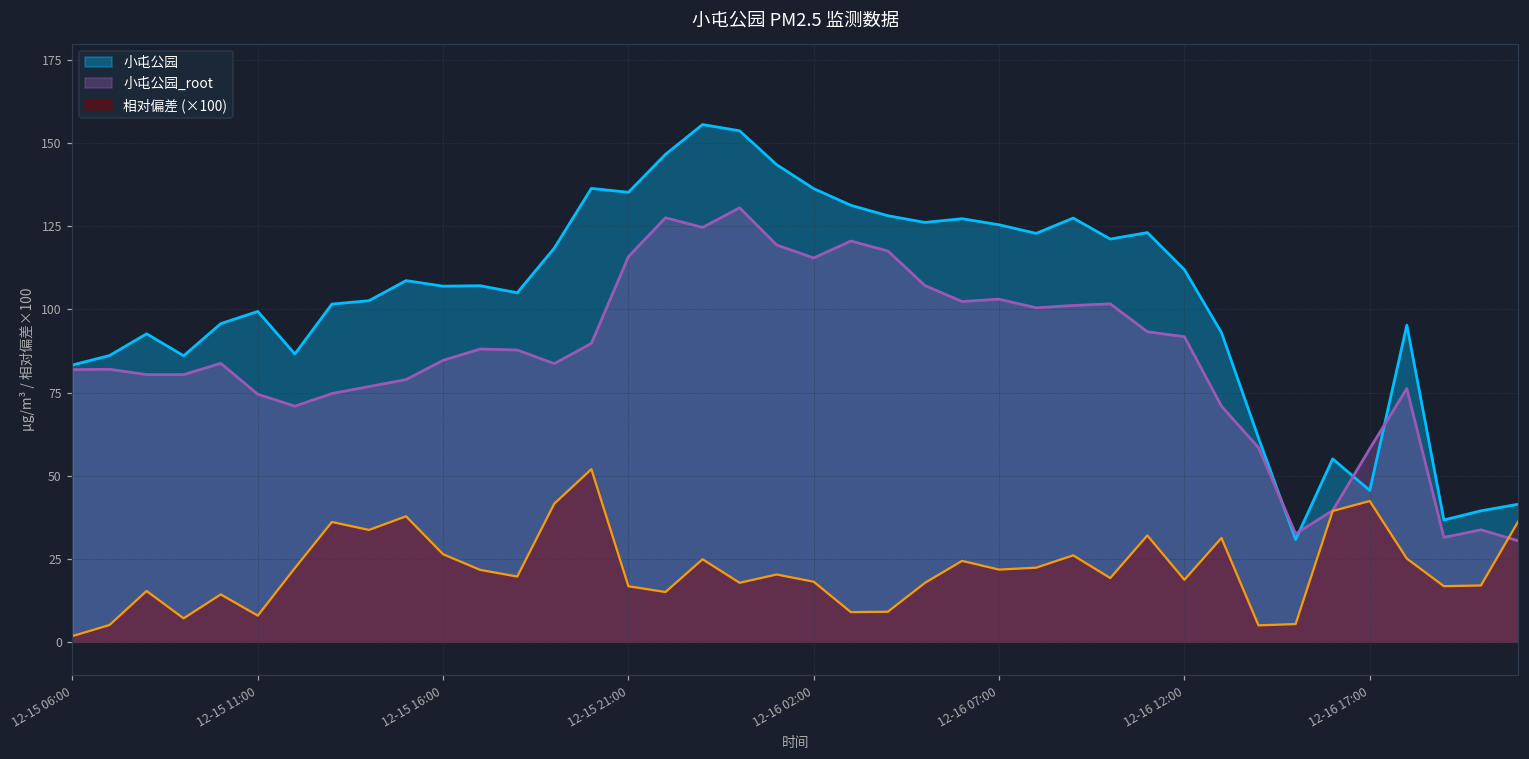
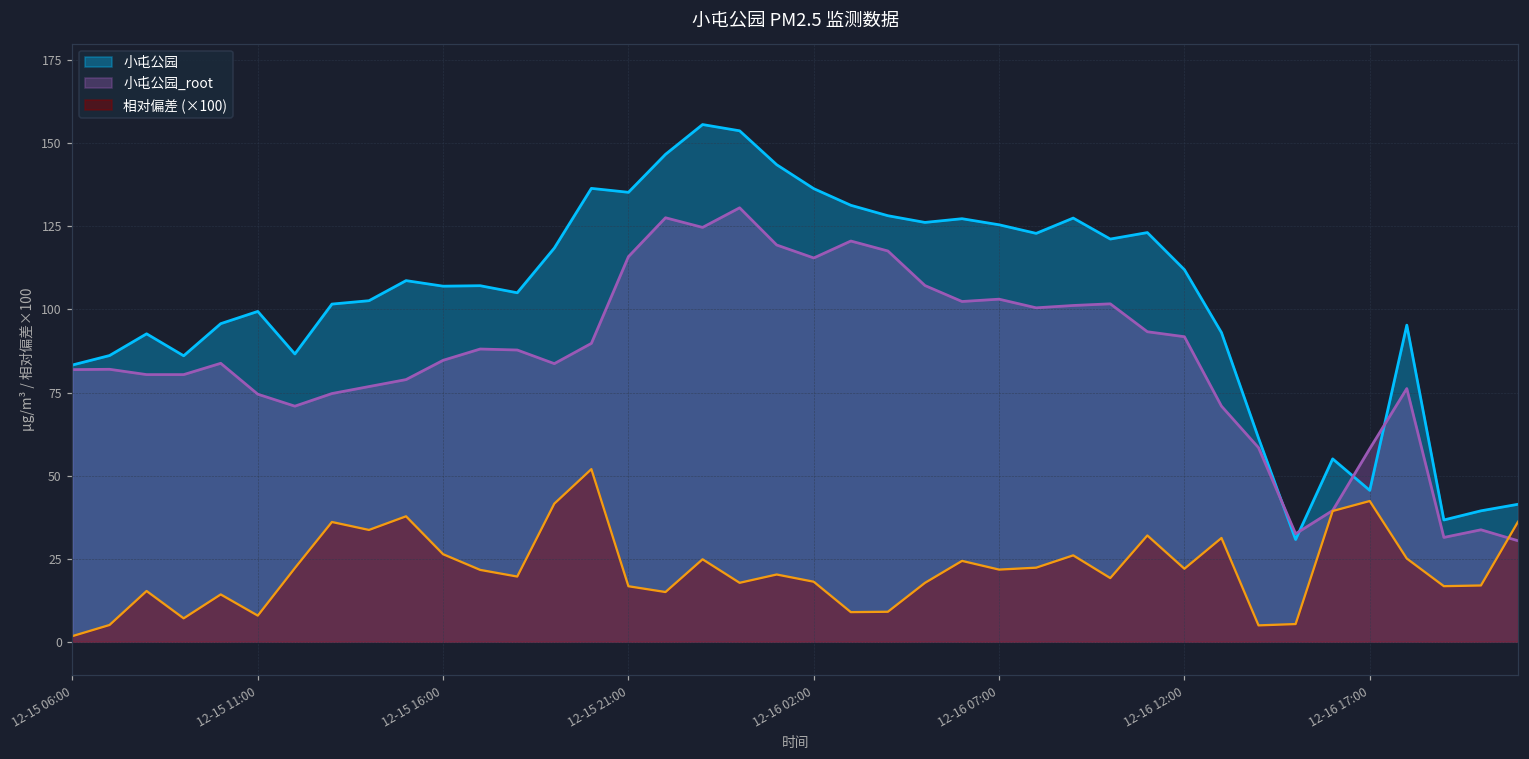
相对偏差 (×100), 12-16 12:00: 19 -> 22
